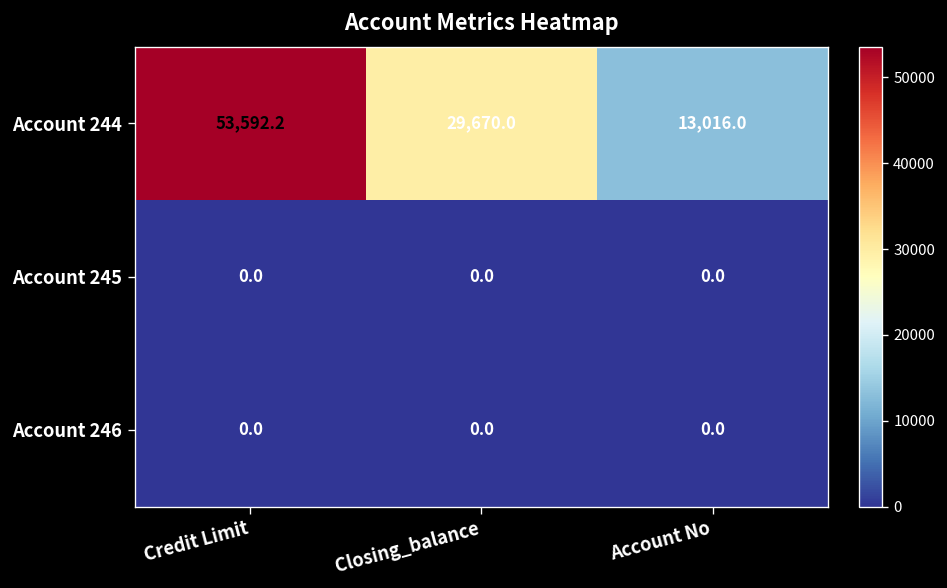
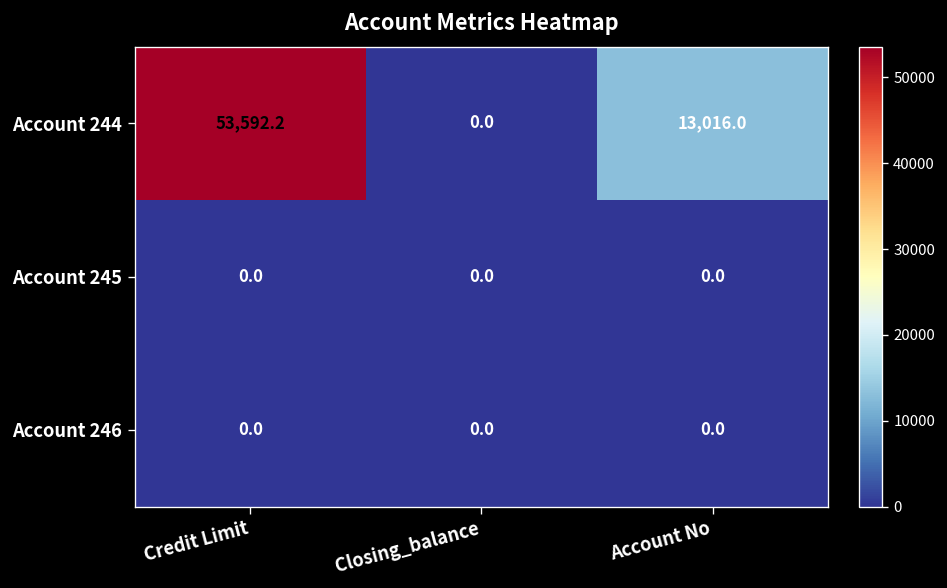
Account 244, Closing_balance: 29,670.0 -> 0.0
